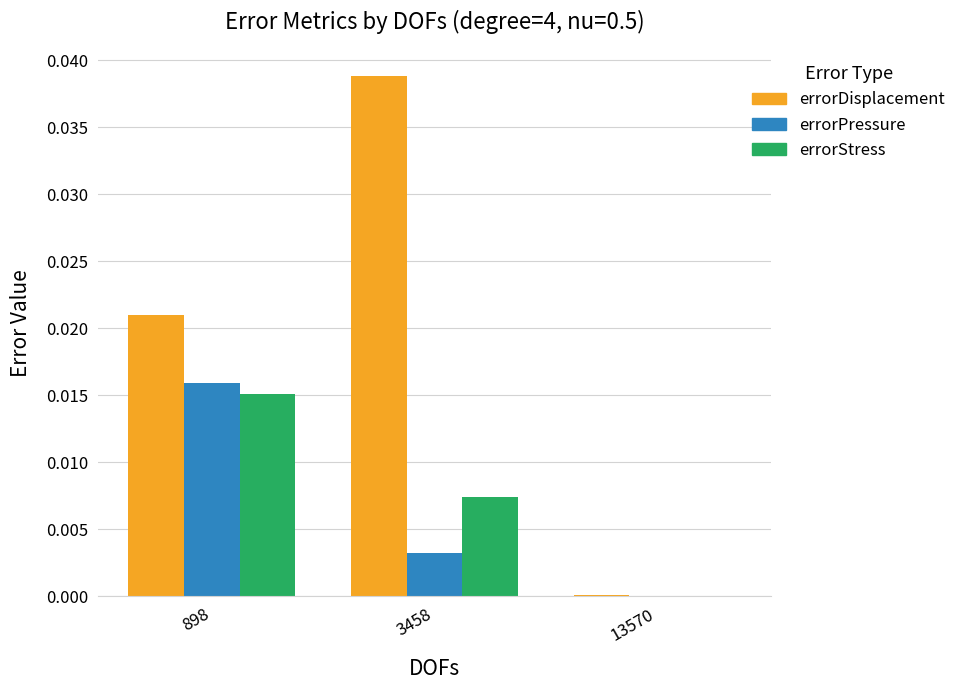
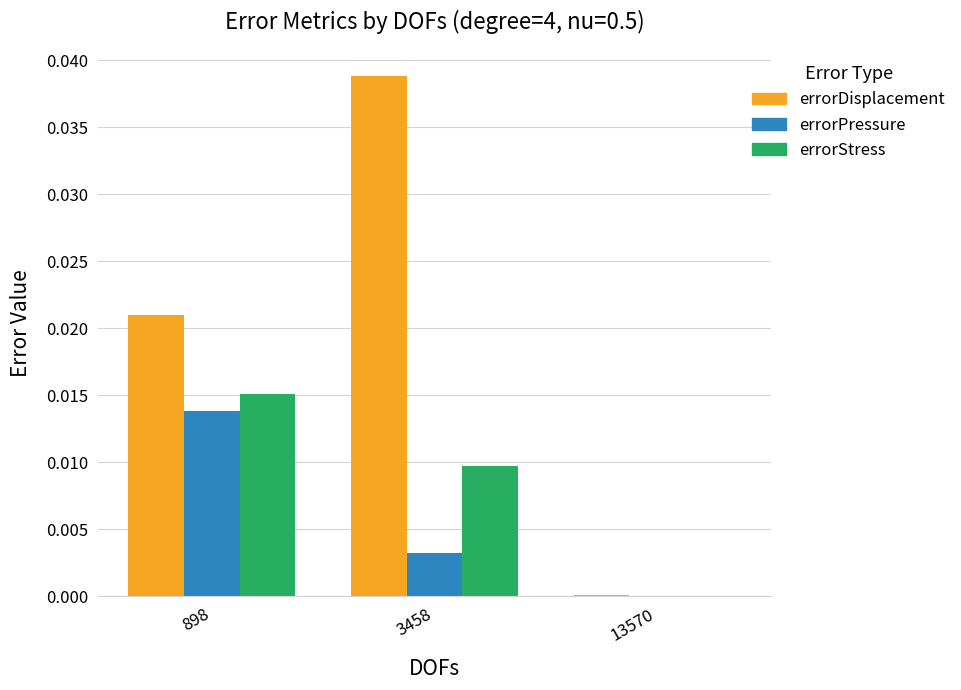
errorPressure, 898: 0.0159 -> 0.0139
errorStress, 3458: 0.0074 -> 0.0097
